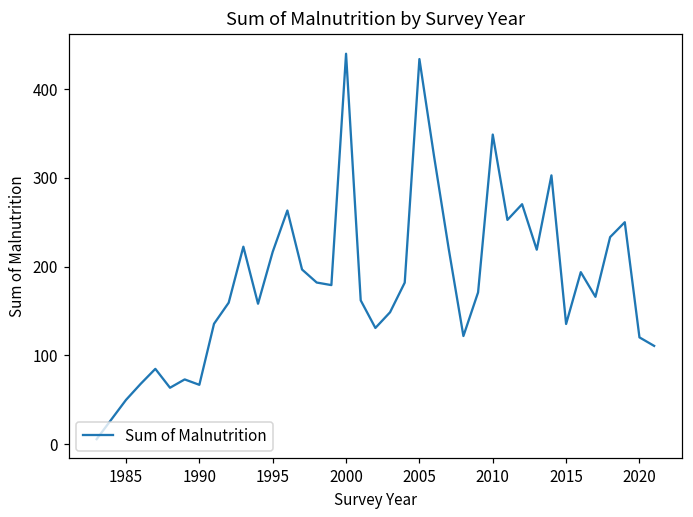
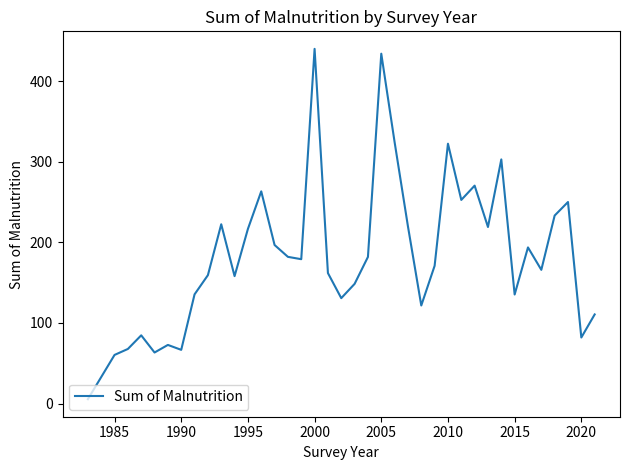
1985: 50 -> 60
2010: 350 -> 320
2020: 120 -> 80
